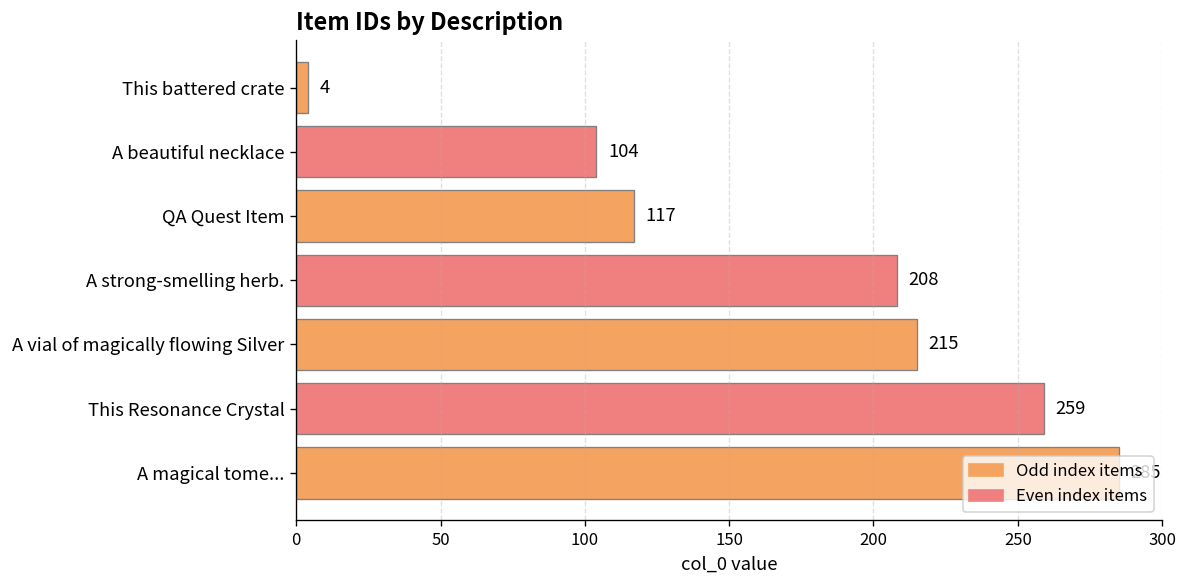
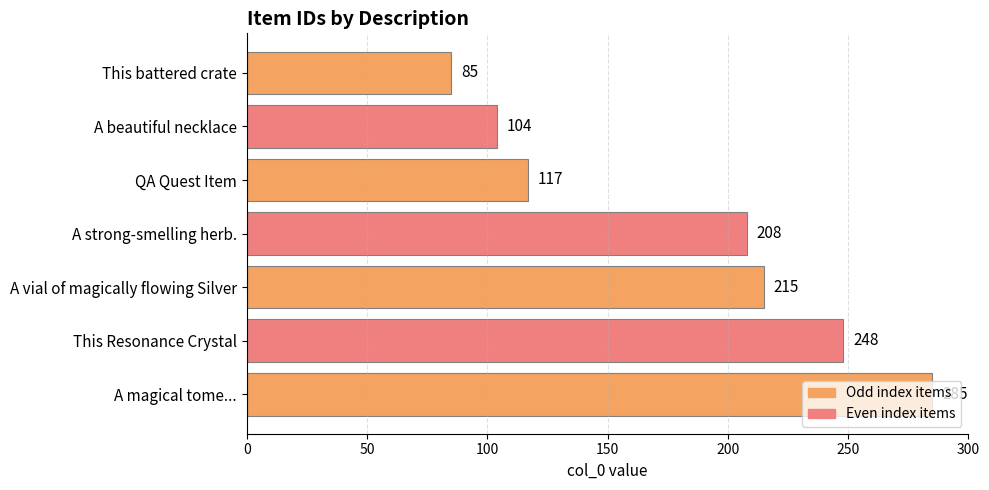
This battered crate: 4 -> 85
This Resonance Crystal: 259 -> 248
